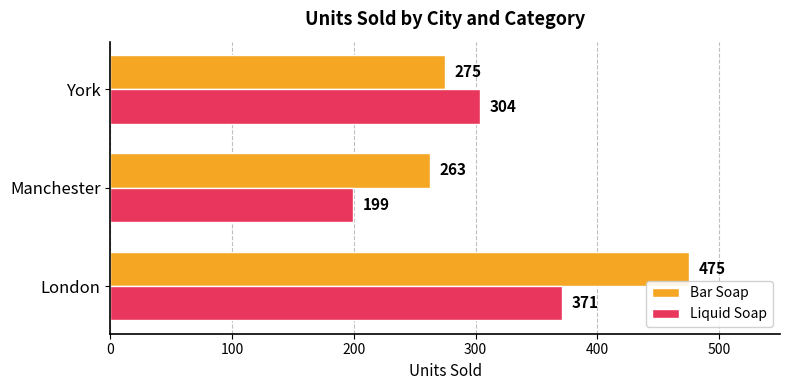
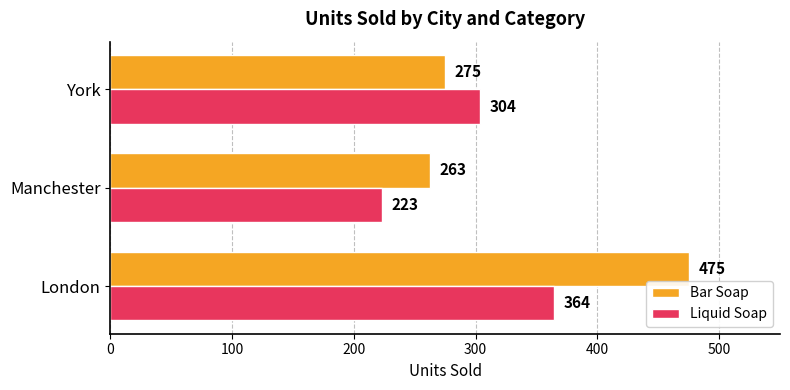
Liquid Soap, Manchester: 199 -> 223
Liquid Soap, London: 371 -> 364
